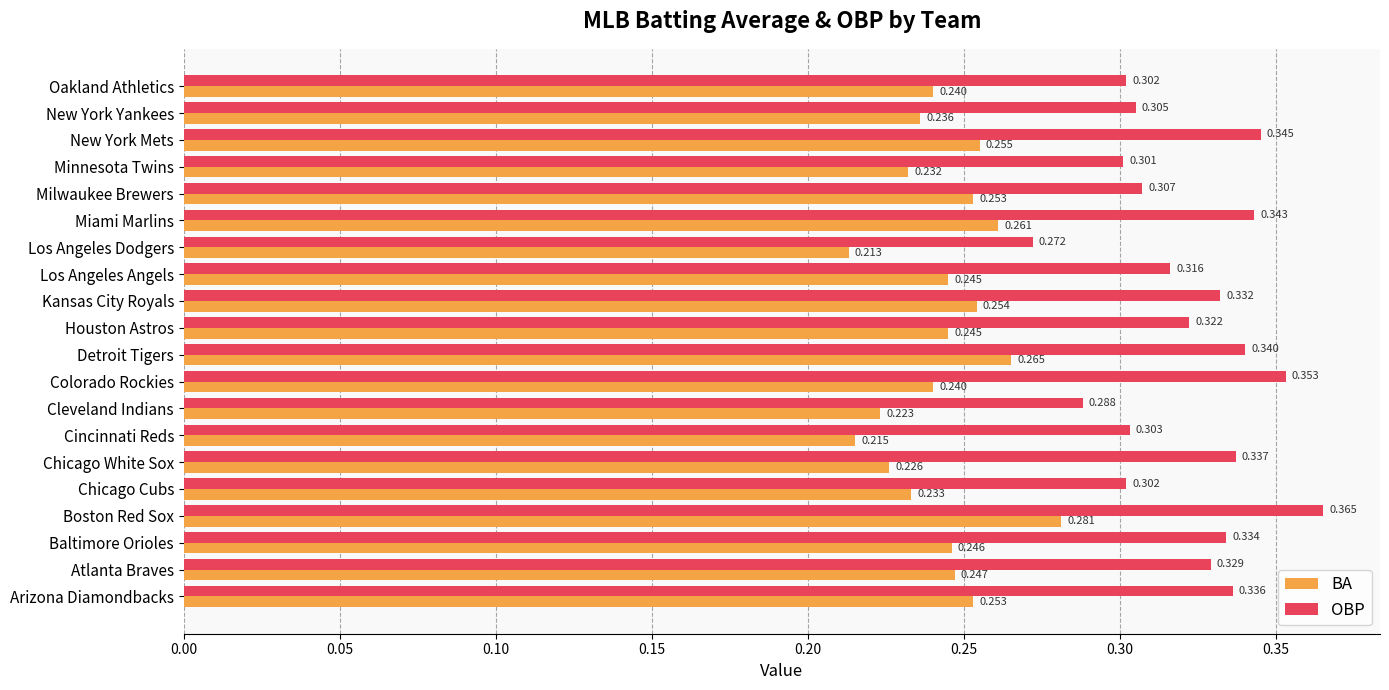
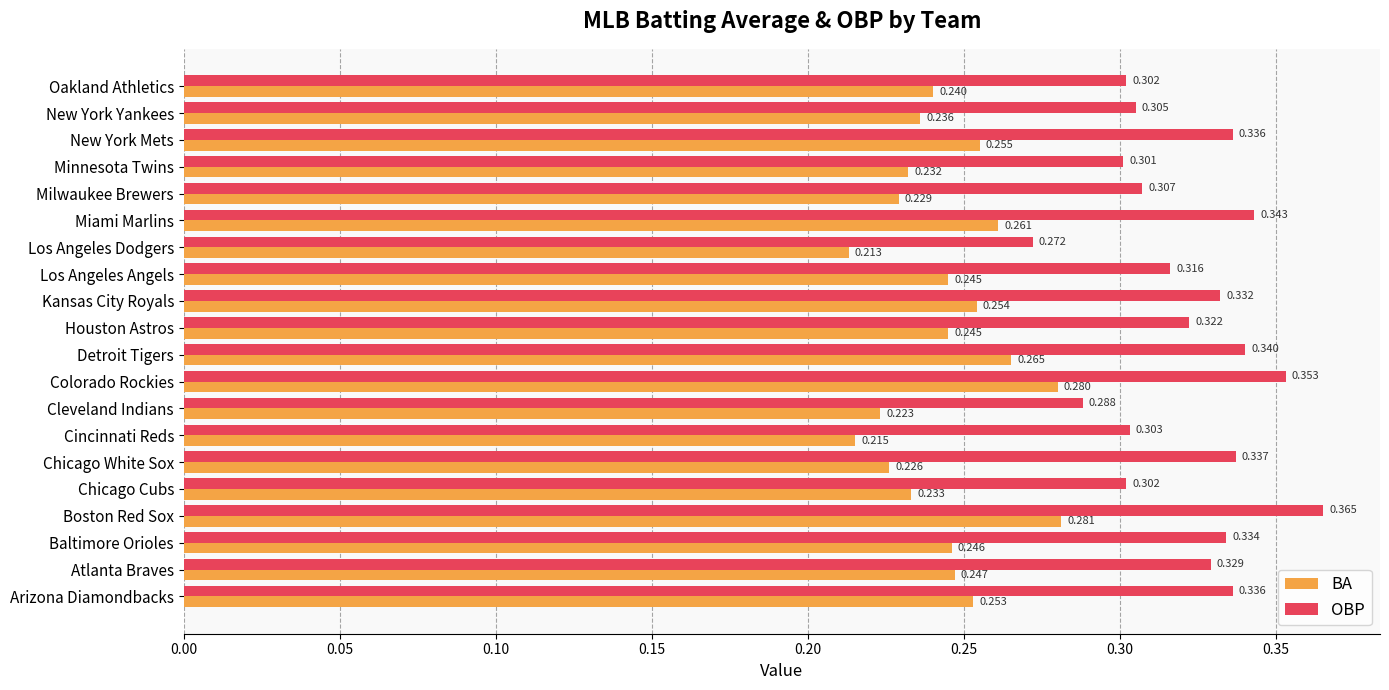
OBP, New York Mets: 0.345 -> 0.336
BA, Milwaukee Brewers: 0.253 -> 0.229
BA, Colorado Rockies: 0.240 -> 0.280
